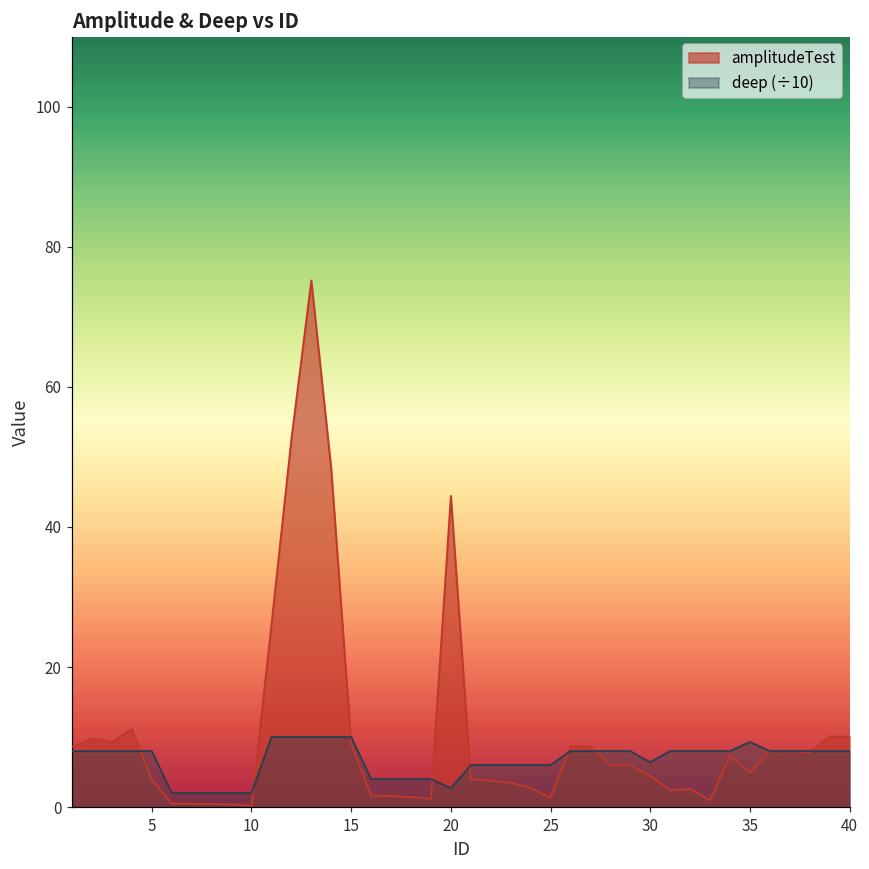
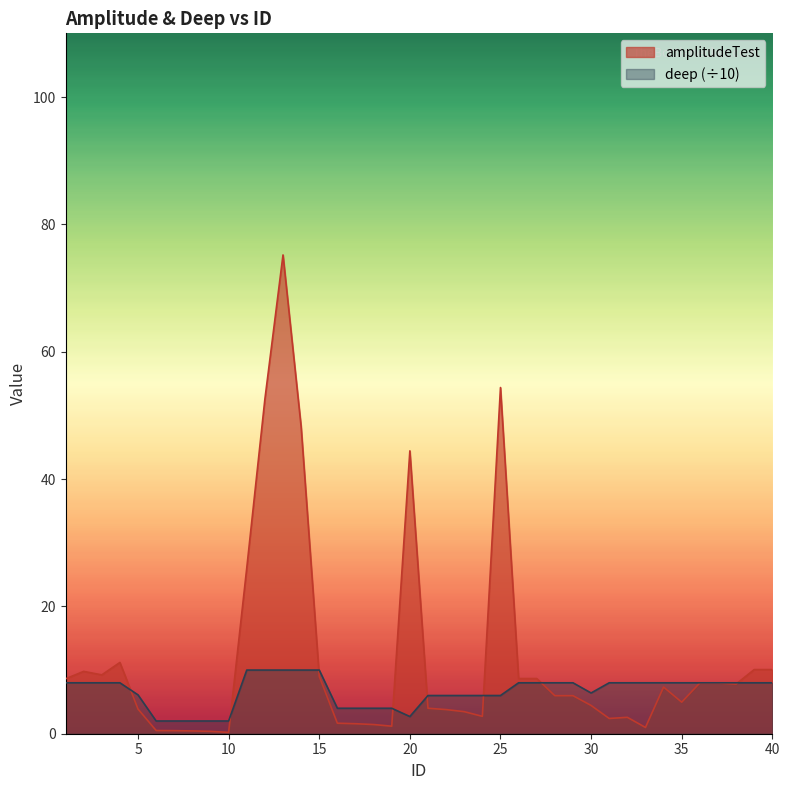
deep (÷10), 5: 8 -> 6
amplitudeTest, 25: 1 -> 54
deep (÷10), 35: 9 -> 8
